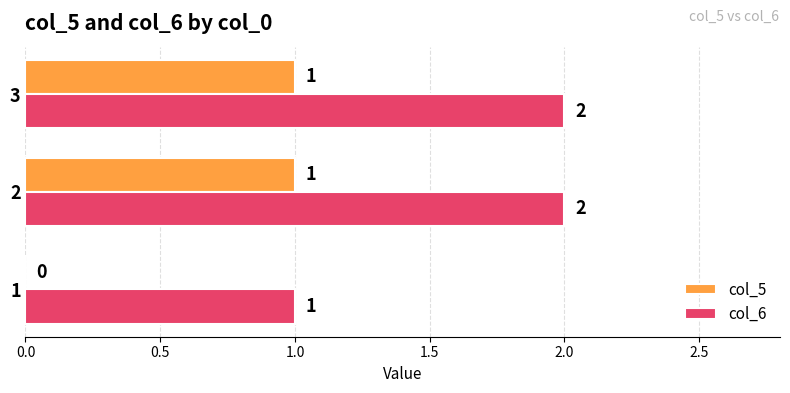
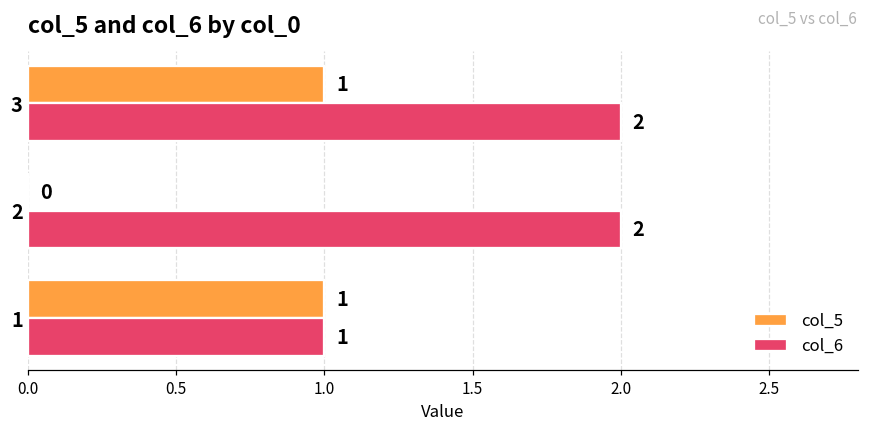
col_5, 2: 1 -> 0
col_5, 1: 0 -> 1
